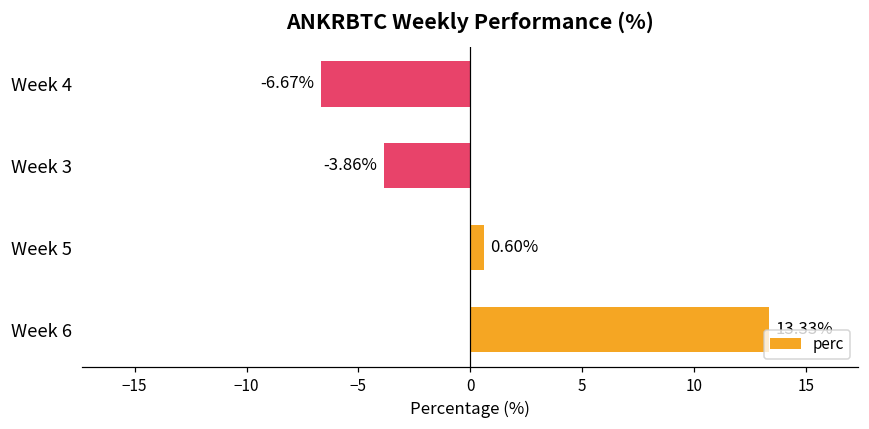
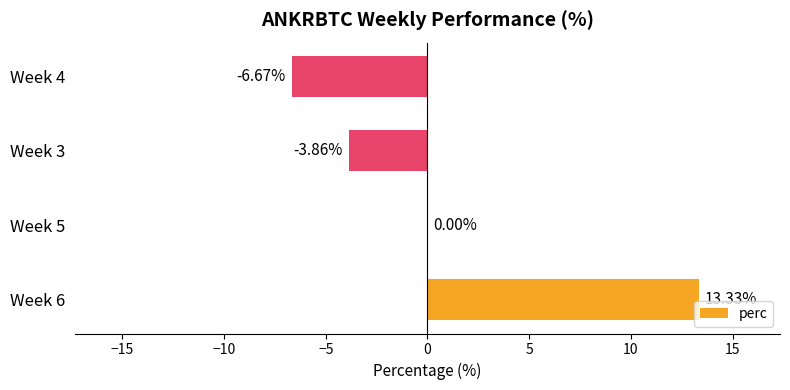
Week 5: 0.60% -> 0.00%
